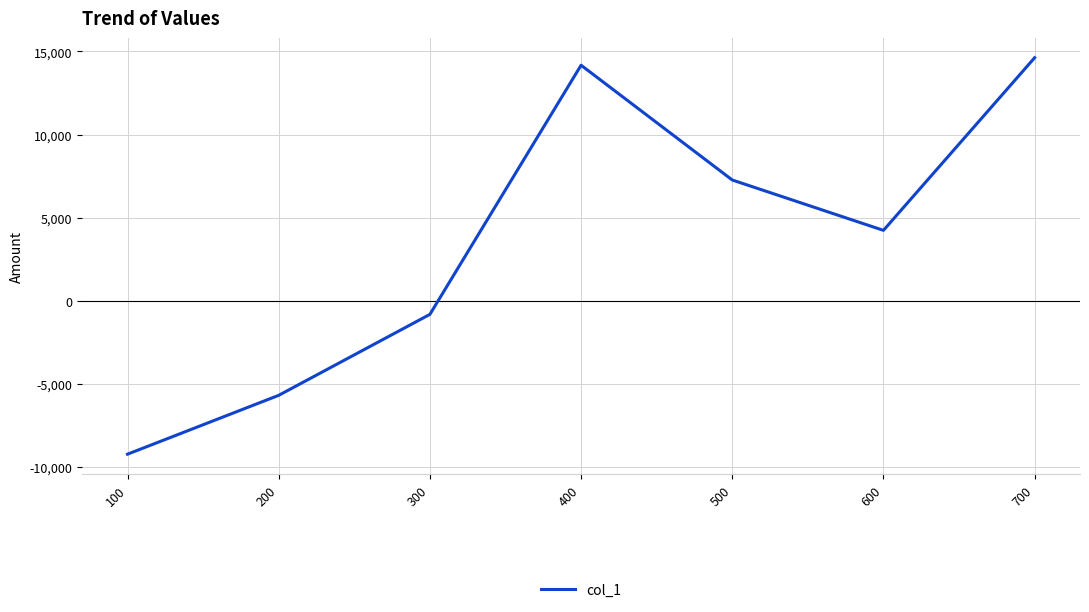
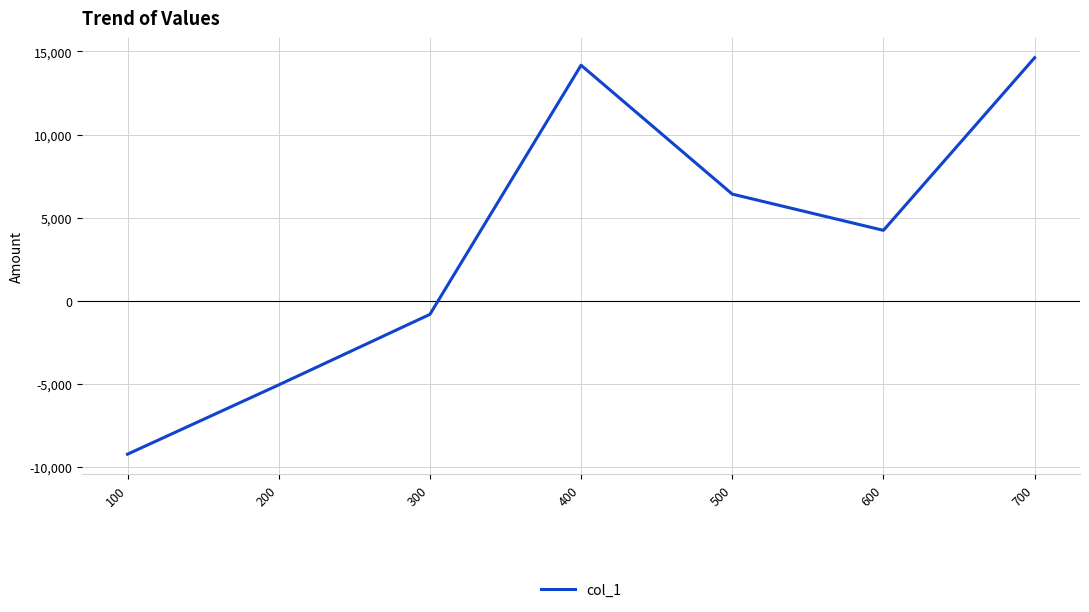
200: -5,700 -> -5,100
500: 7,300 -> 6,400
